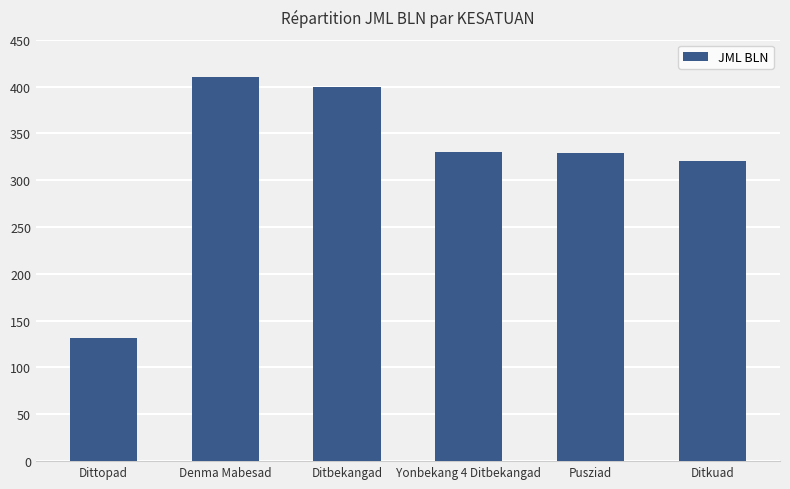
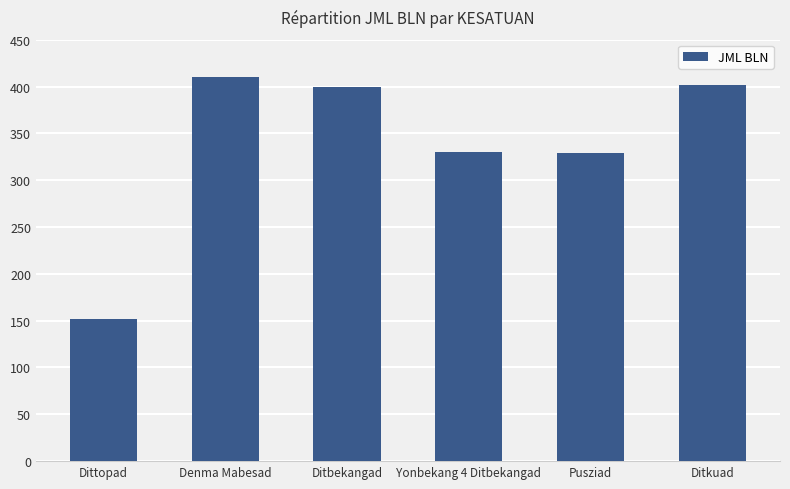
Dittopad: 130 -> 150
Ditkuad: 320 -> 400
